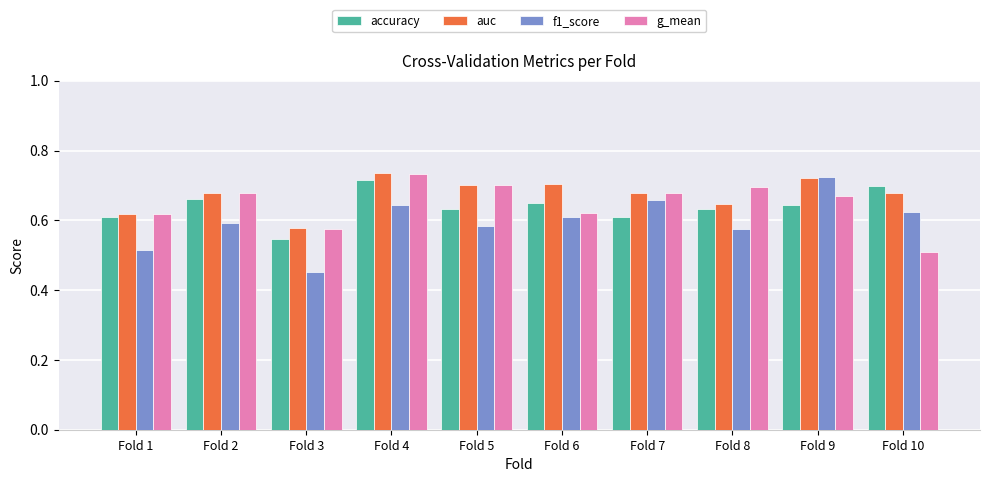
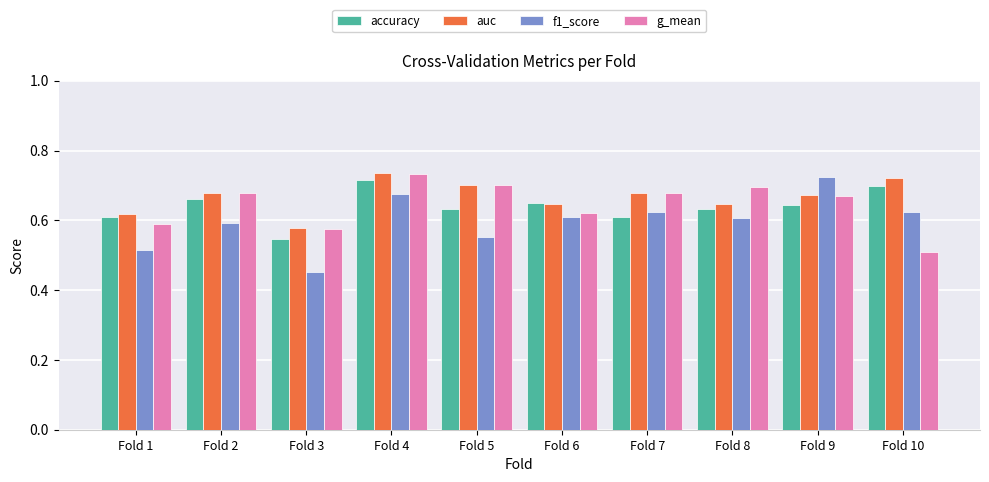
g_mean, Fold 1: 0.62 -> 0.59
f1_score, Fold 4: 0.65 -> 0.67
f1_score, Fold 5: 0.58 -> 0.55
auc, Fold 6: 0.70 -> 0.65
f1_score, Fold 7: 0.66 -> 0.63
f1_score, Fold 8: 0.58 -> 0.61
auc, Fold 9: 0.72 -> 0.67
auc, Fold 10: 0.68 -> 0.72
